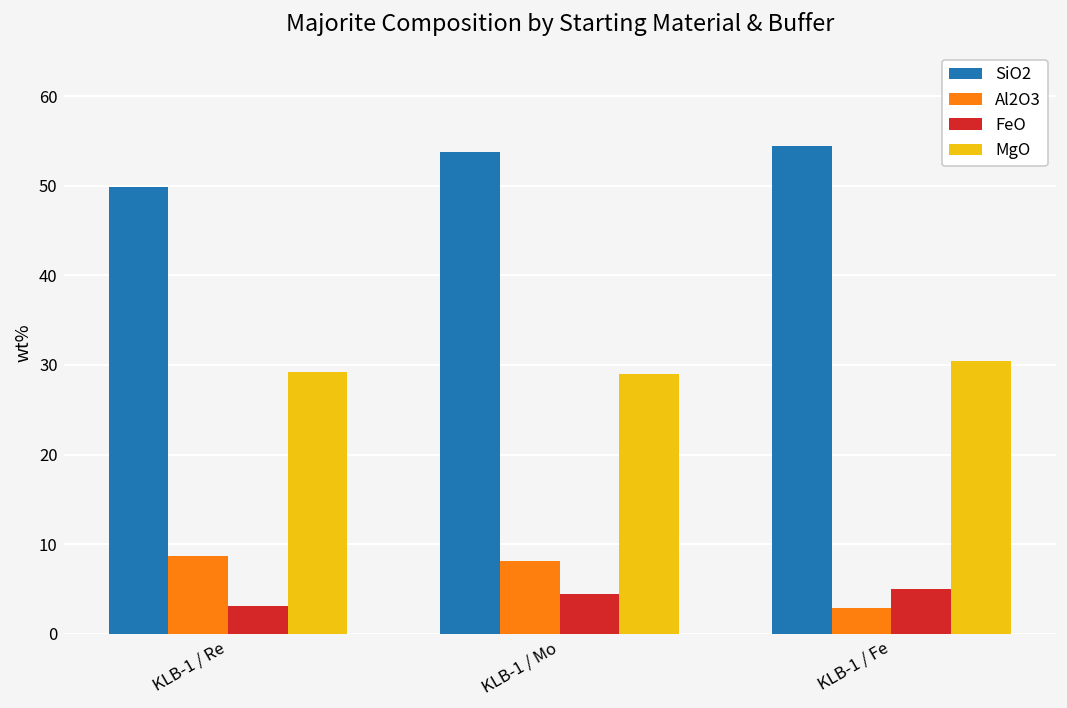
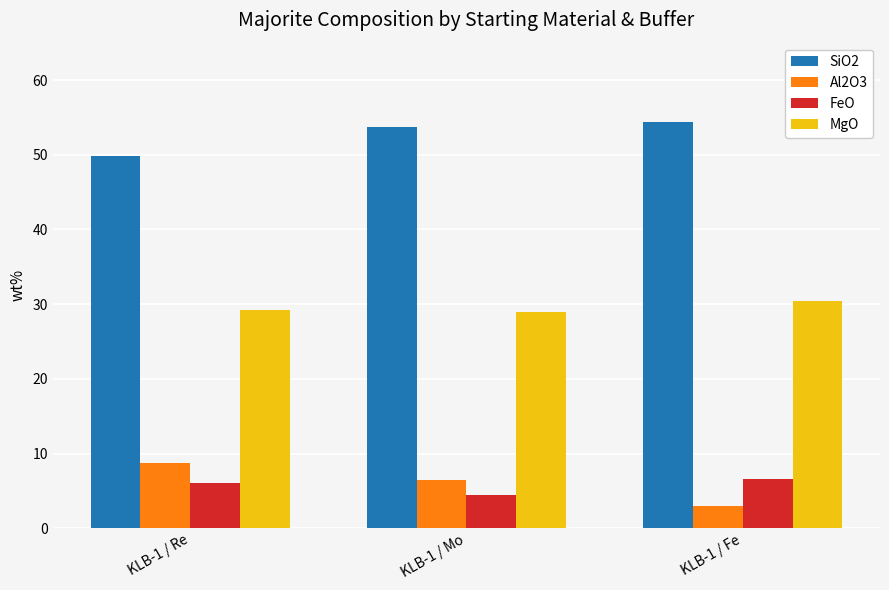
FeO, KLB-1 / Re: 3 -> 6
Al2O3, KLB-1 / Mo: 8 -> 7
FeO, KLB-1 / Fe: 5 -> 7
